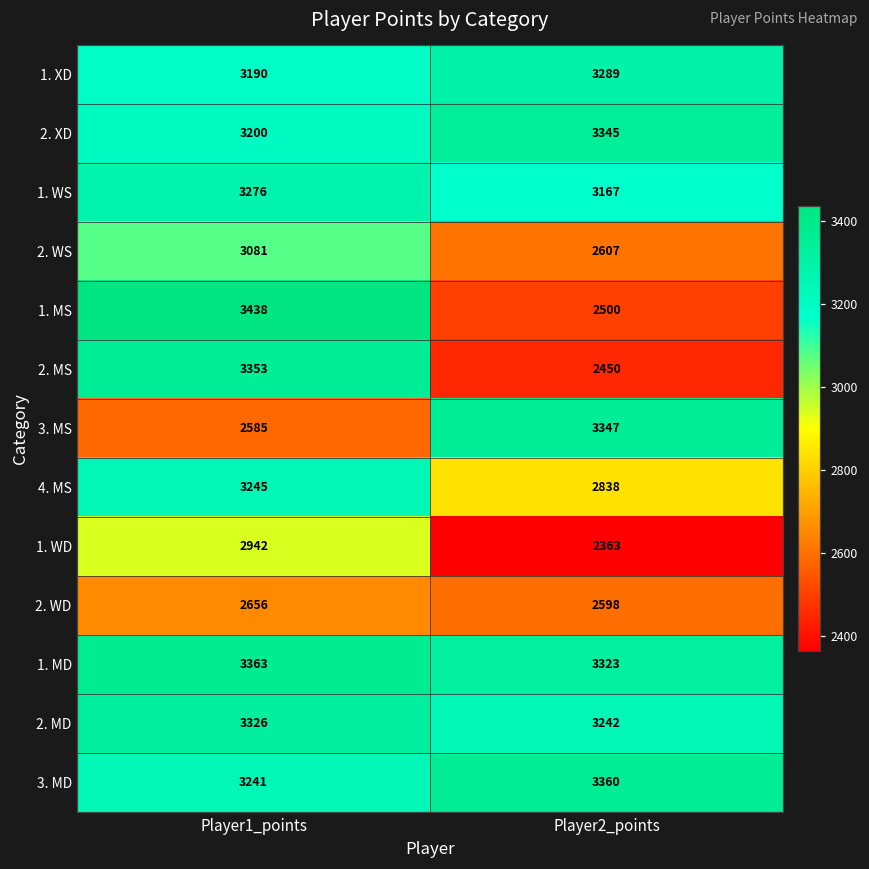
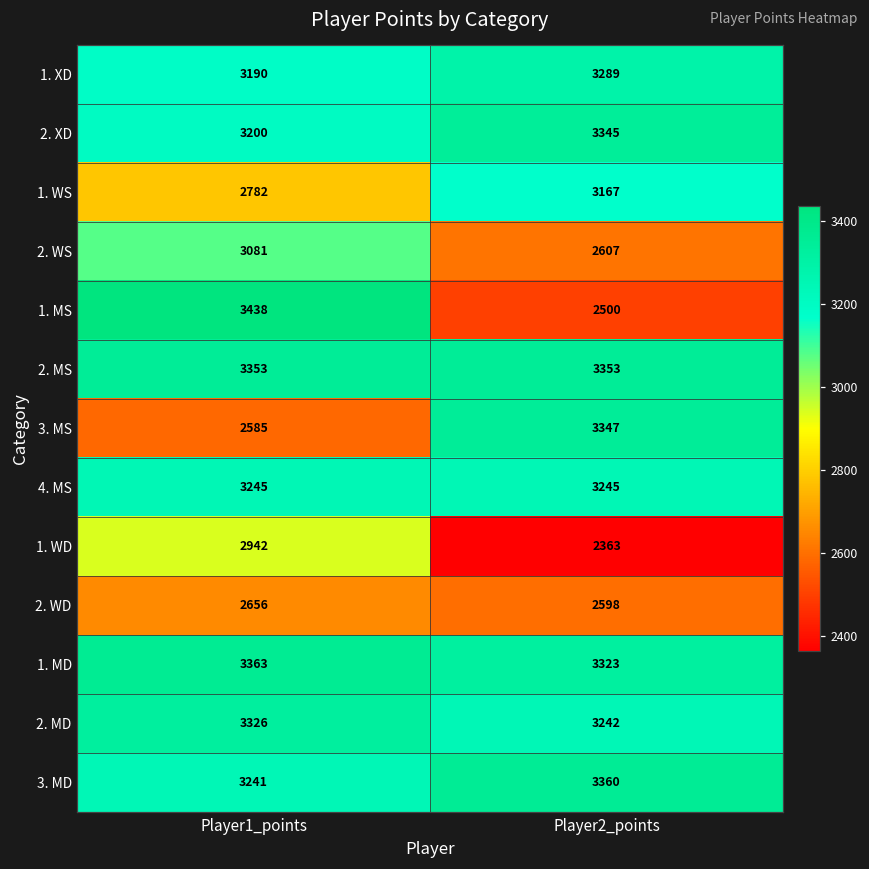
1. WS, Player1_points: 3276 -> 2782
2. MS, Player2_points: 2450 -> 3353
4. MS, Player2_points: 2838 -> 3245
